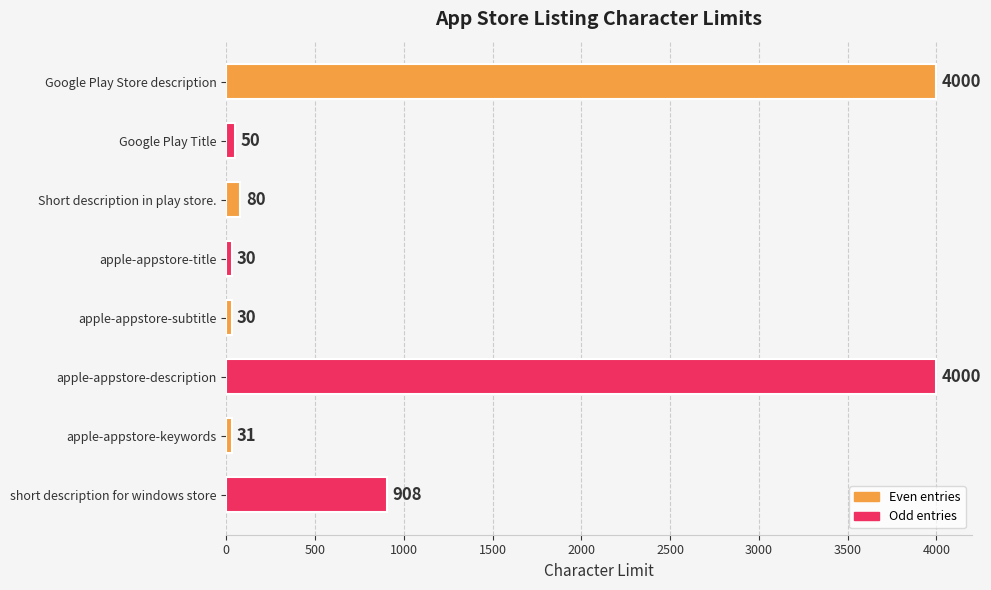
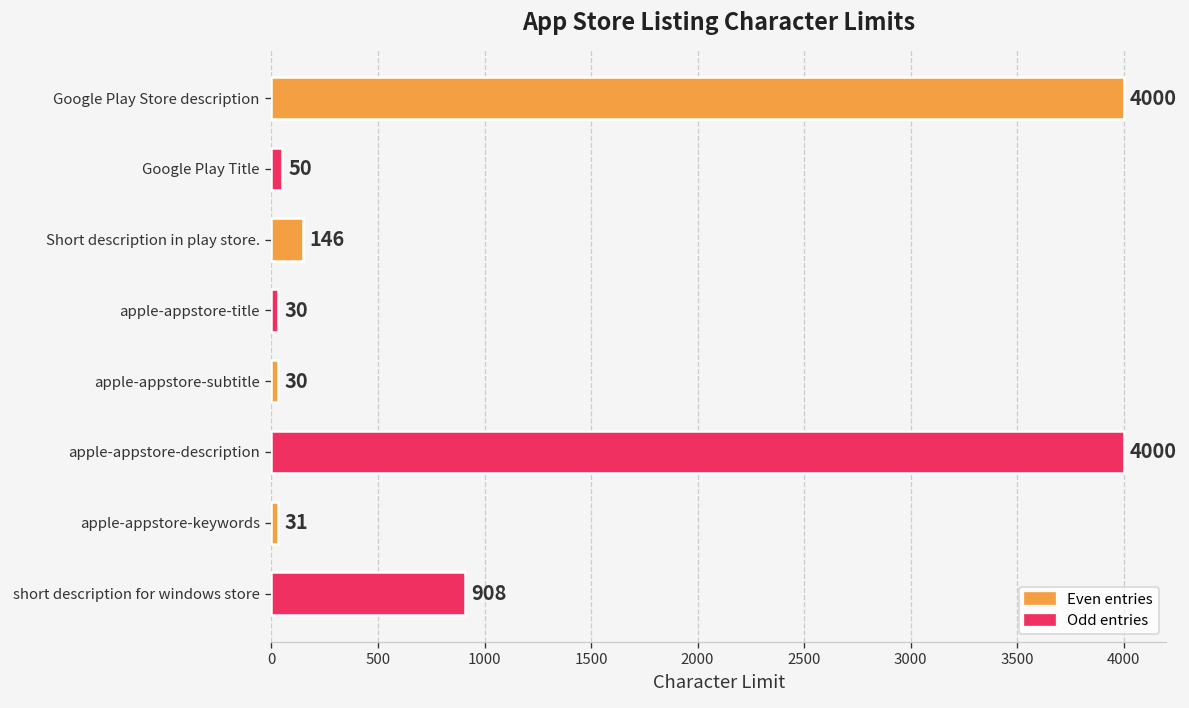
Short description in play store.: 80 -> 146
